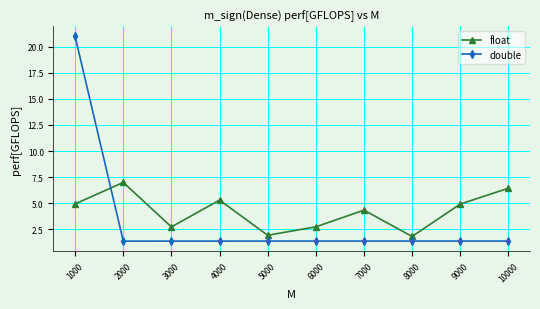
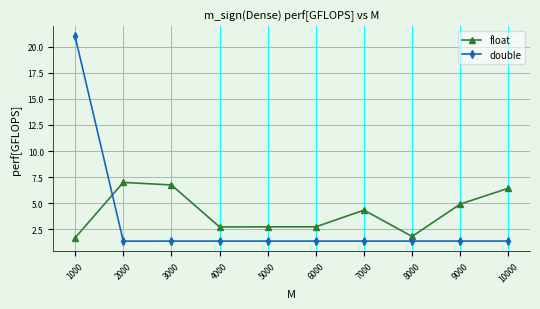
float, 1000: 4.9 -> 1.7
float, 3000: 2.7 -> 6.7
float, 4000: 5.3 -> 2.7
float, 5000: 1.9 -> 2.7
